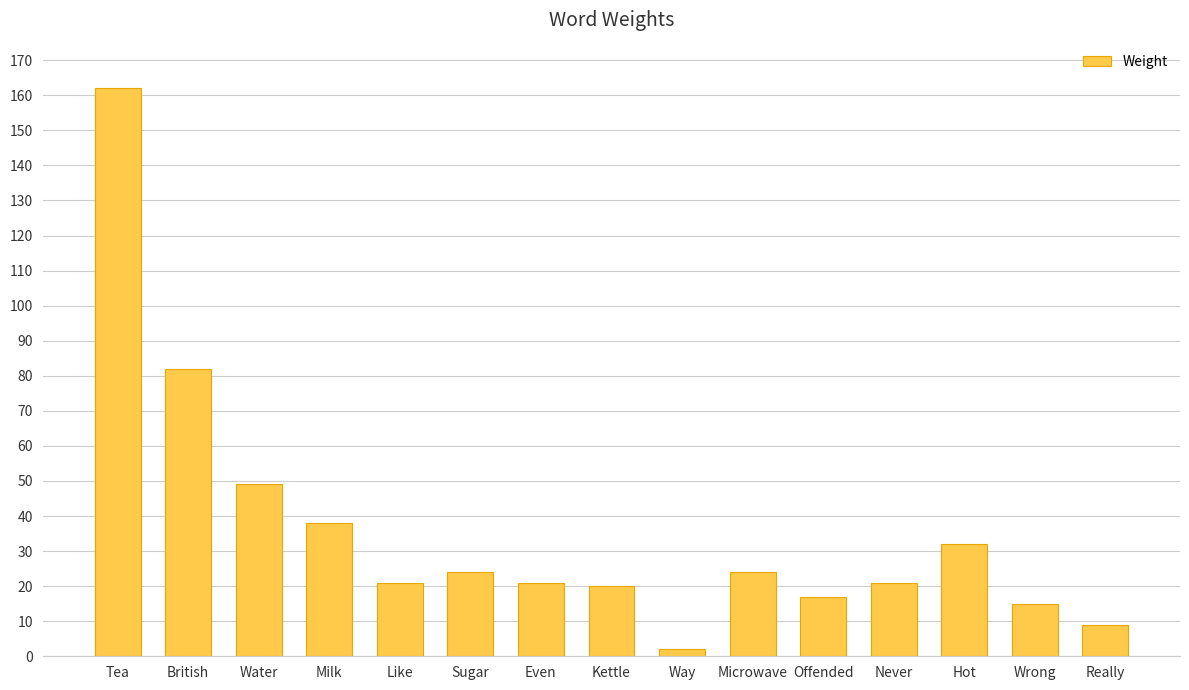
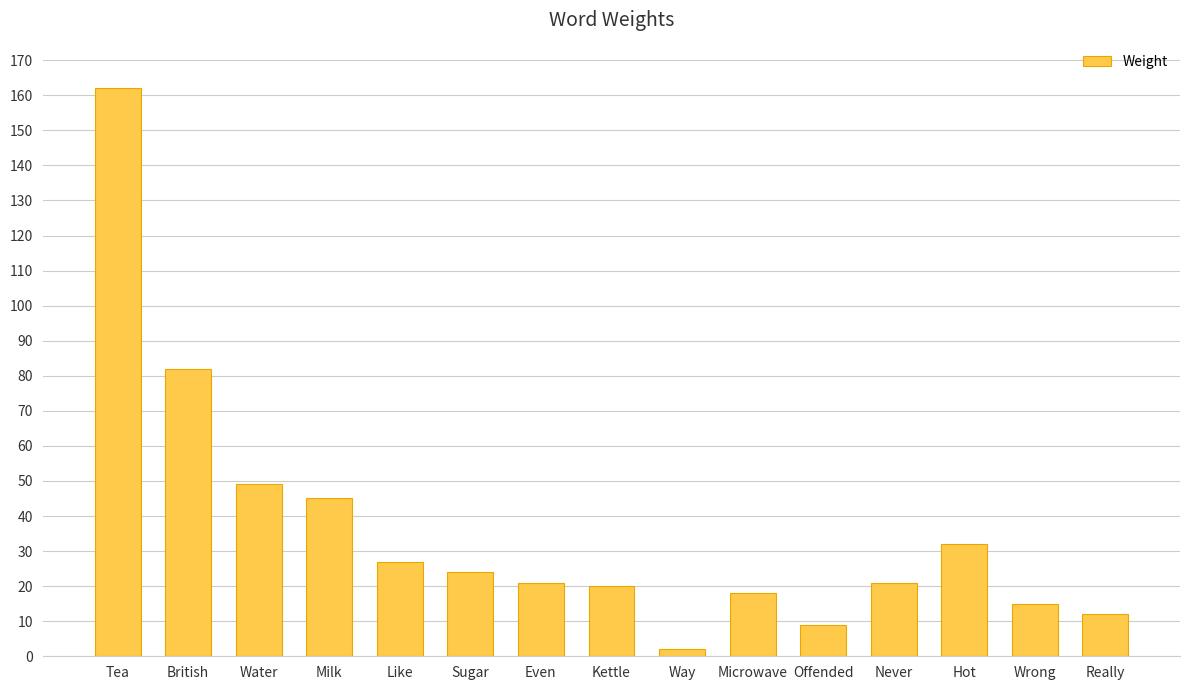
Milk: 38 -> 45
Like: 21 -> 27
Microwave: 24 -> 18
Offended: 17 -> 9
Really: 9 -> 12
